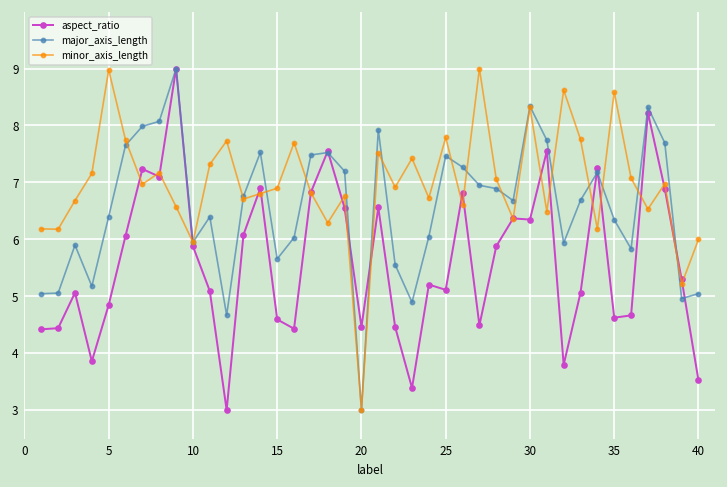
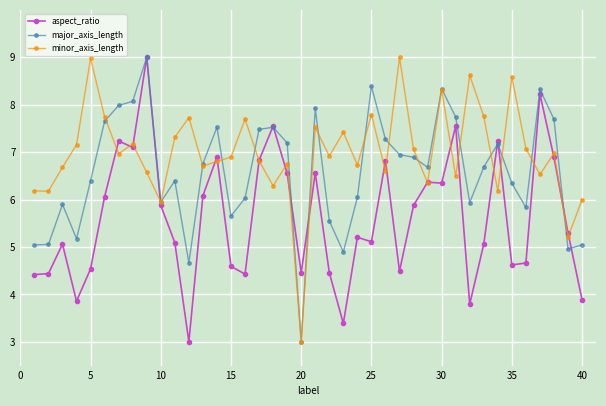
aspect_ratio, 5: 4.8 -> 4.5
major_axis_length, 25: 7.5 -> 8.4
aspect_ratio, 40: 3.5 -> 3.9
